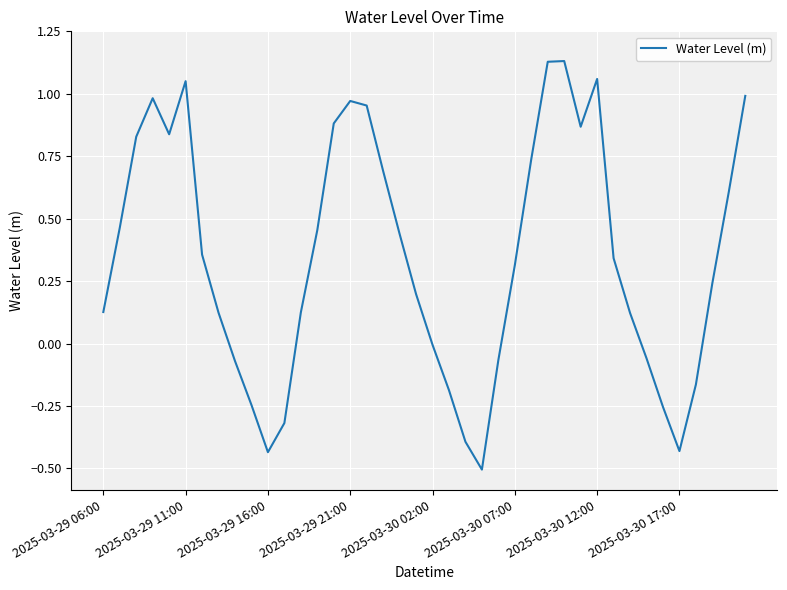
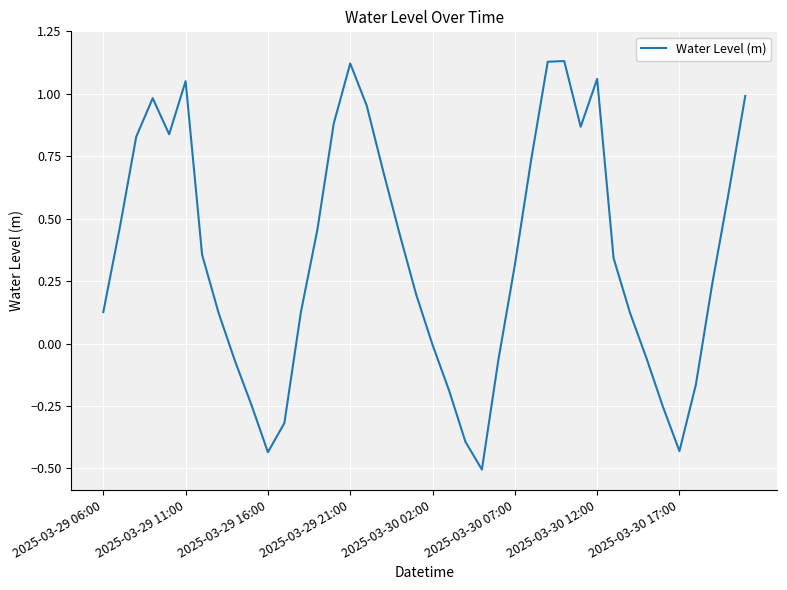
2025-03-29 21:00: 0.97 -> 1.12
